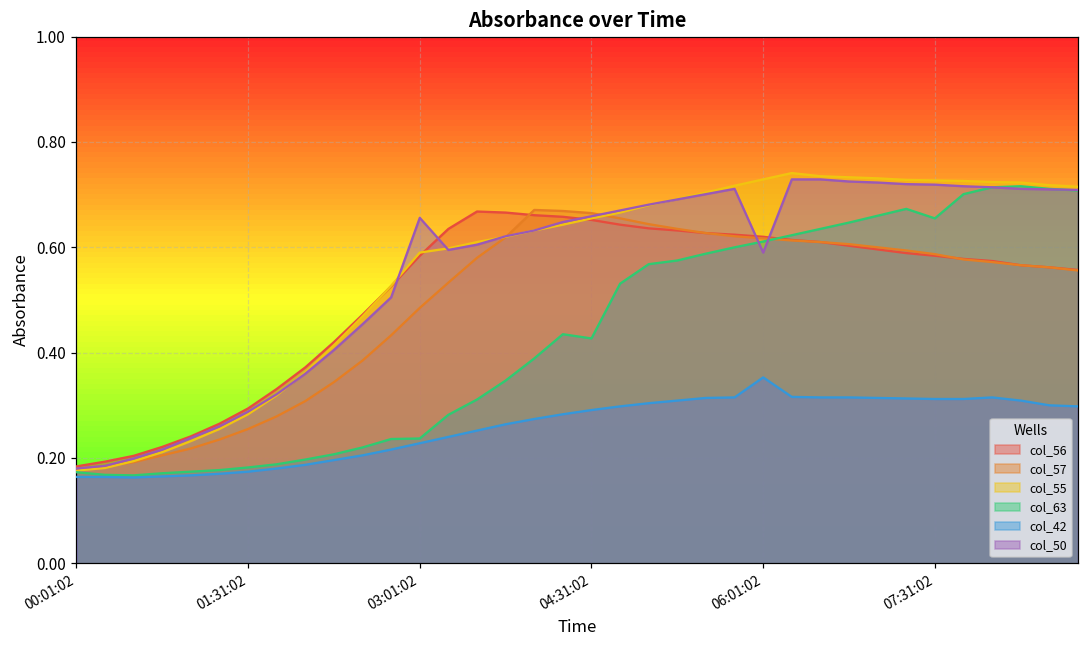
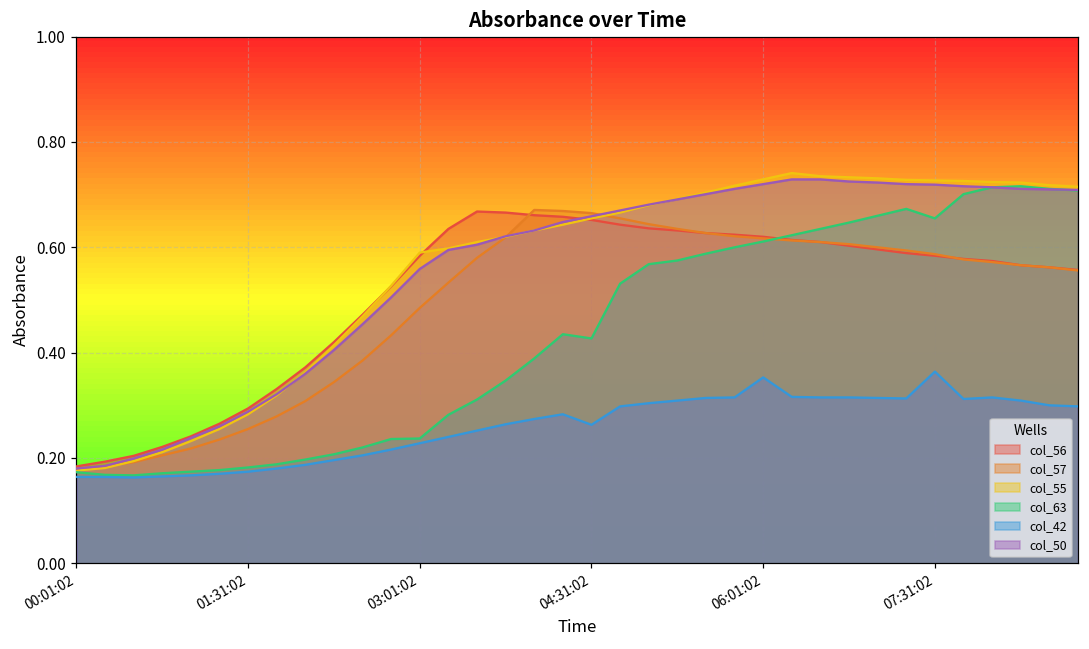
col_50, 03:01:02: 0.66 -> 0.56
col_42, 04:31:02: 0.29 -> 0.26
col_50, 06:01:02: 0.59 -> 0.72
col_42, 07:31:02: 0.31 -> 0.36
